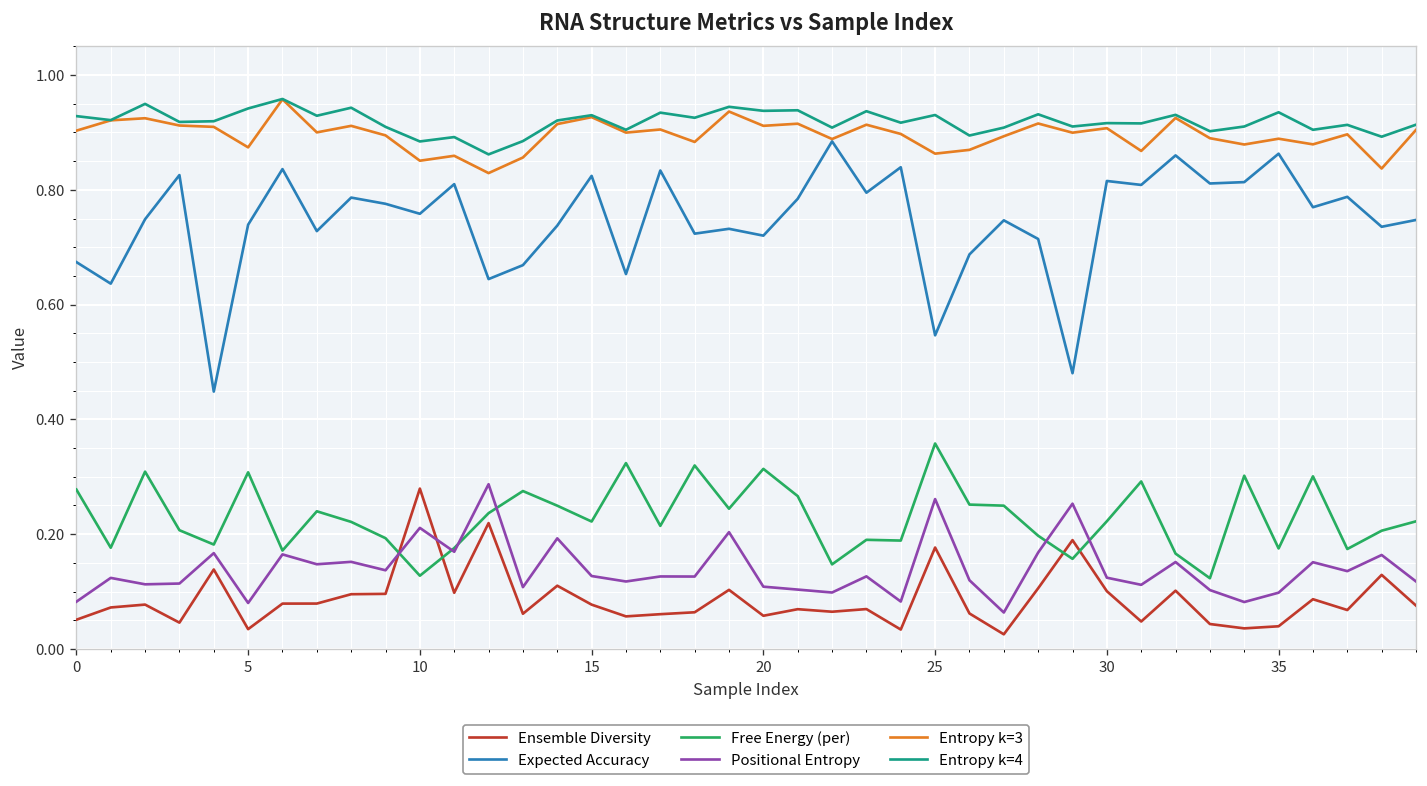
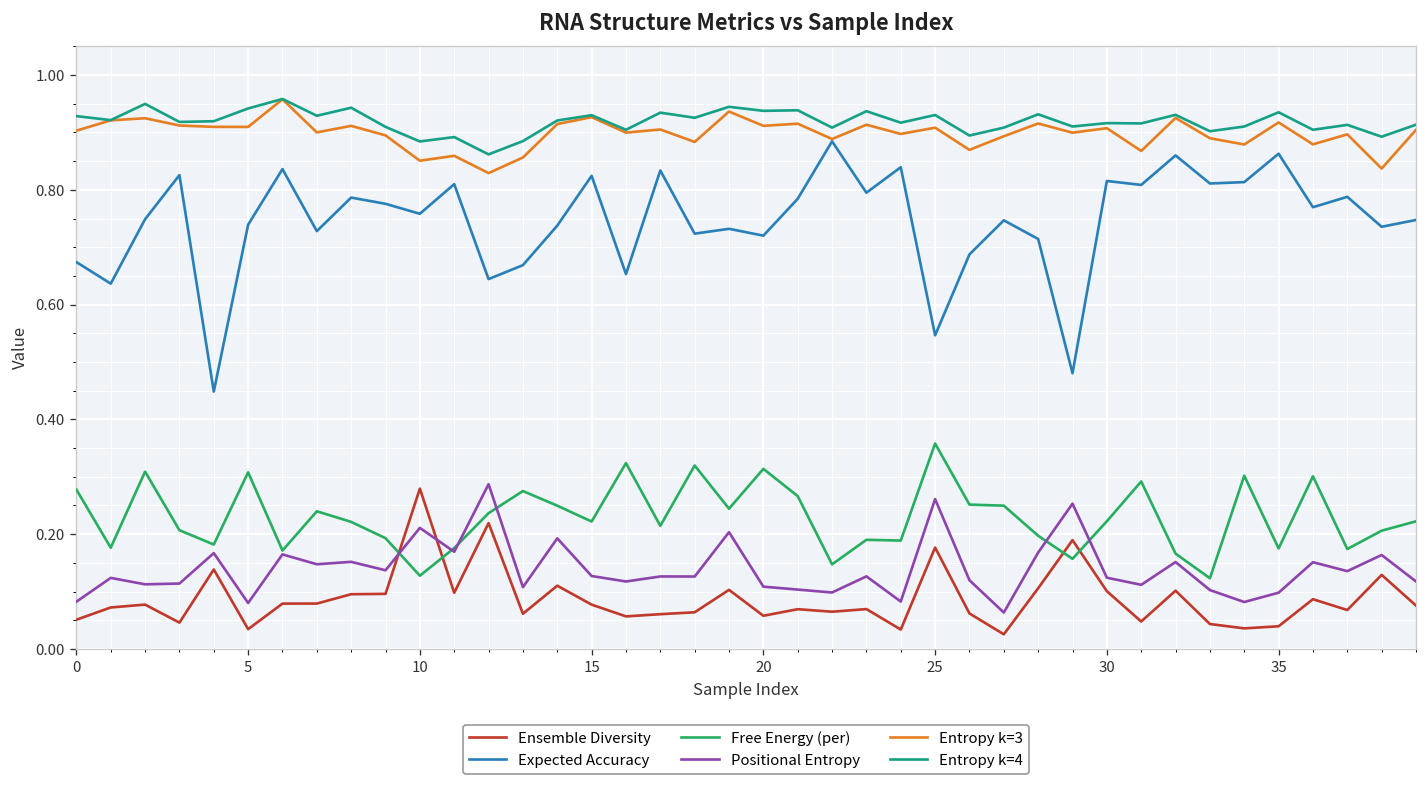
Entropy k=3, 5: 0.87 -> 0.91
Entropy k=3, 25: 0.86 -> 0.91
Entropy k=3, 35: 0.89 -> 0.92
